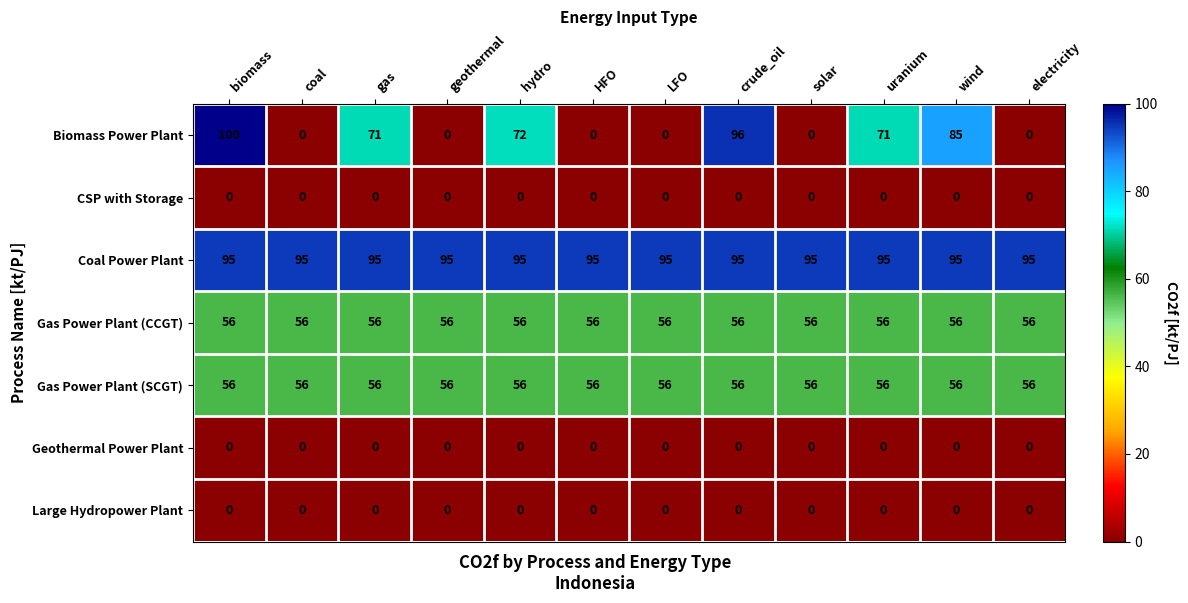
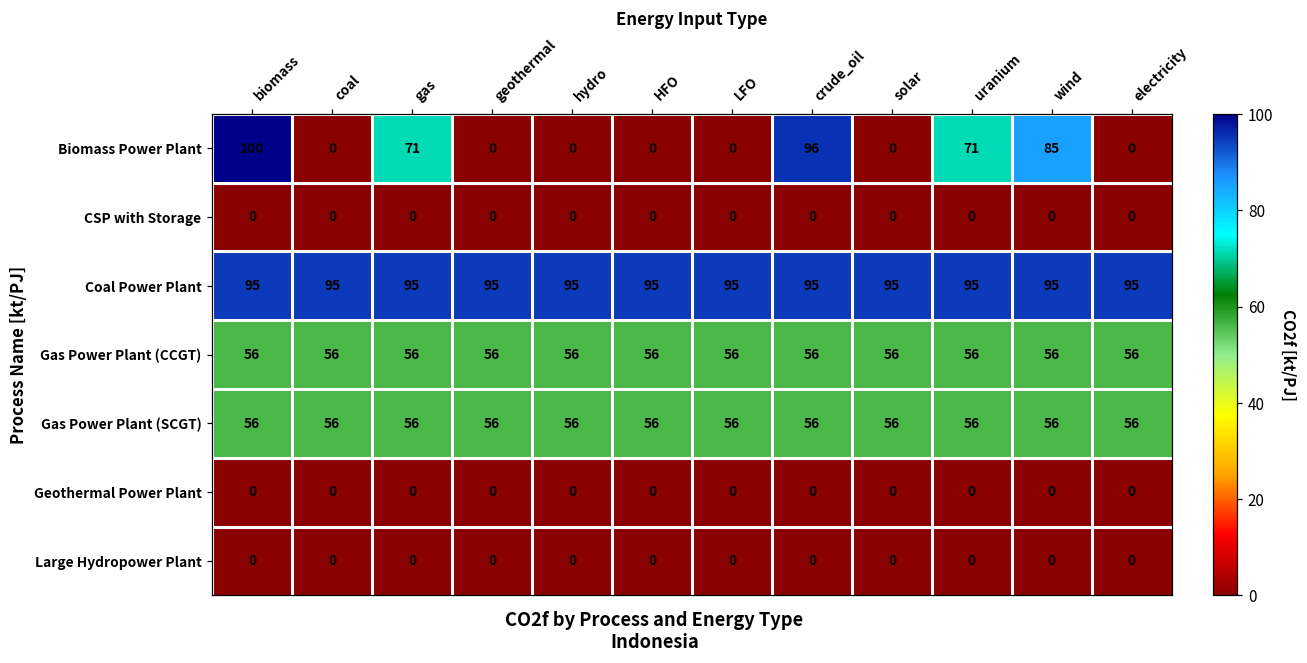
Biomass Power Plant, hydro: 72 -> 0
